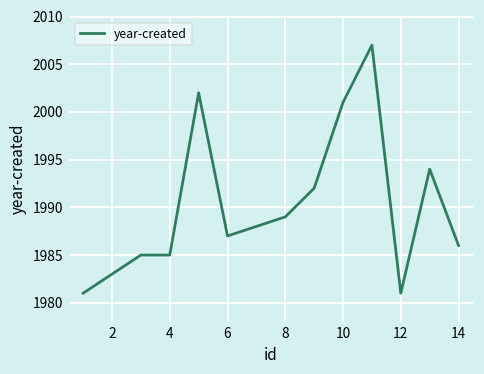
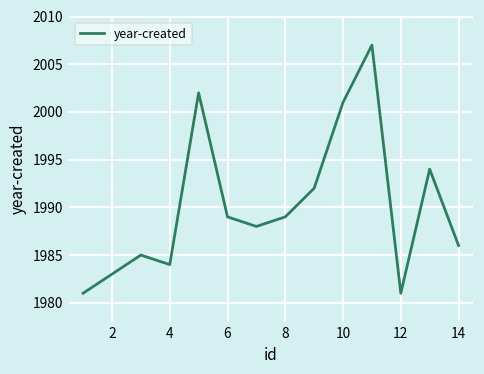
4: 1985 -> 1984
6: 1987 -> 1989
